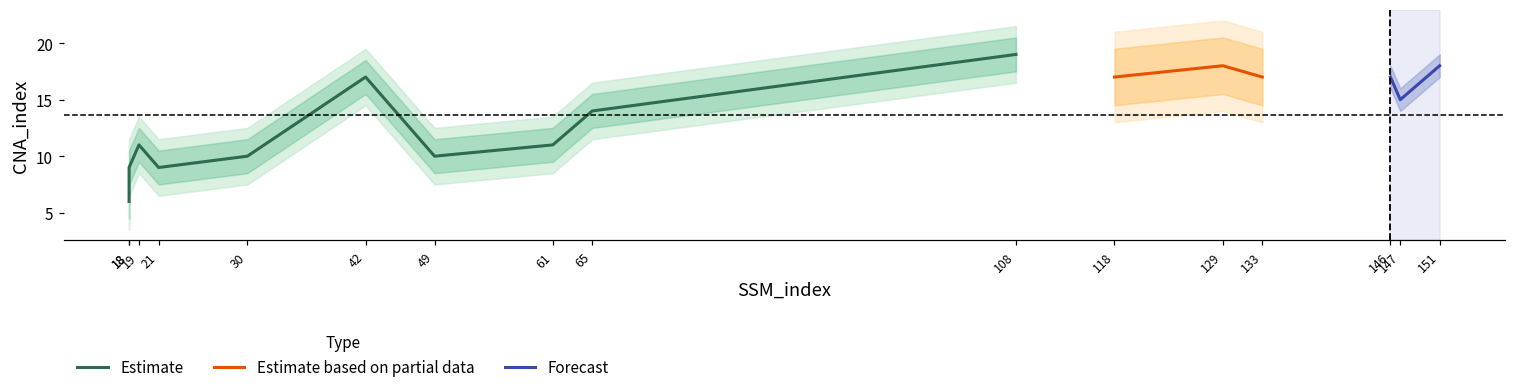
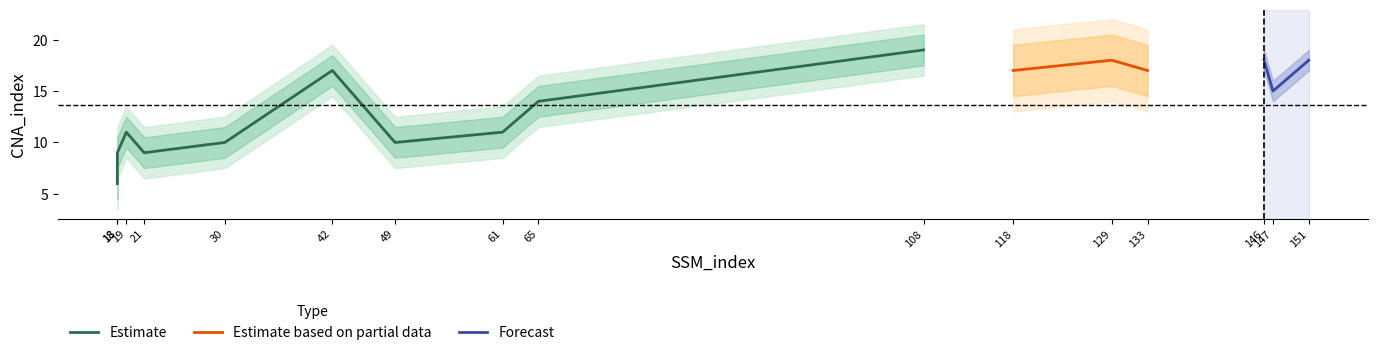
Forecast, 146: 17 -> 18
